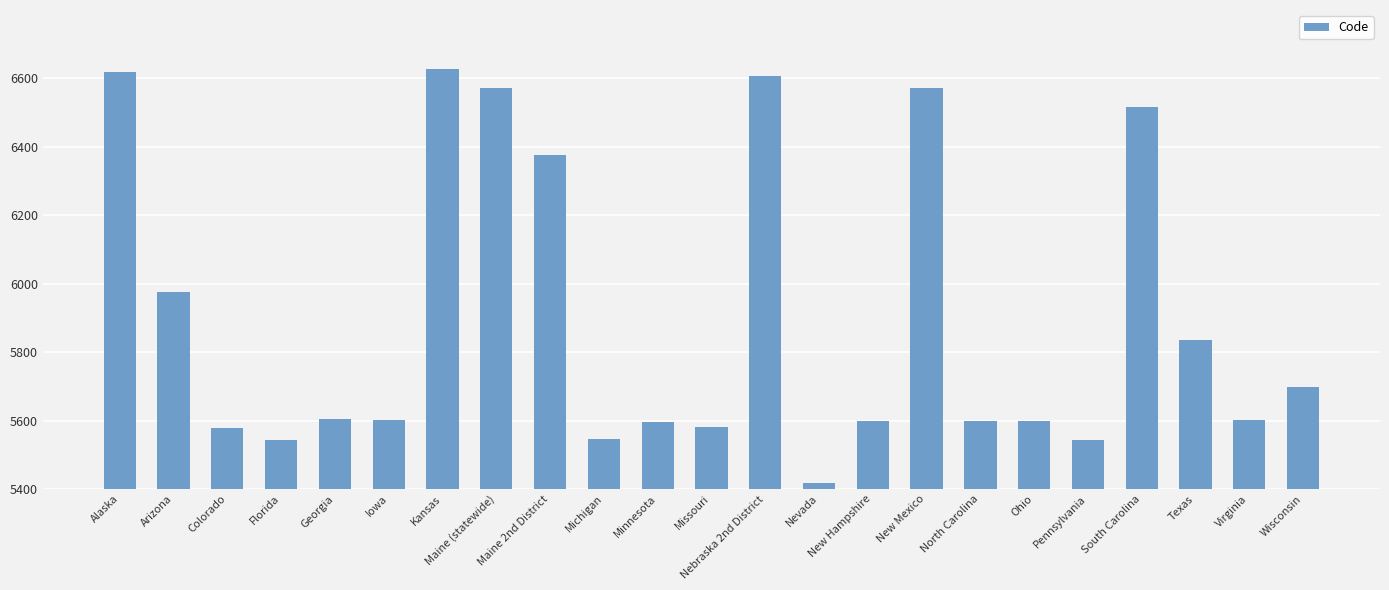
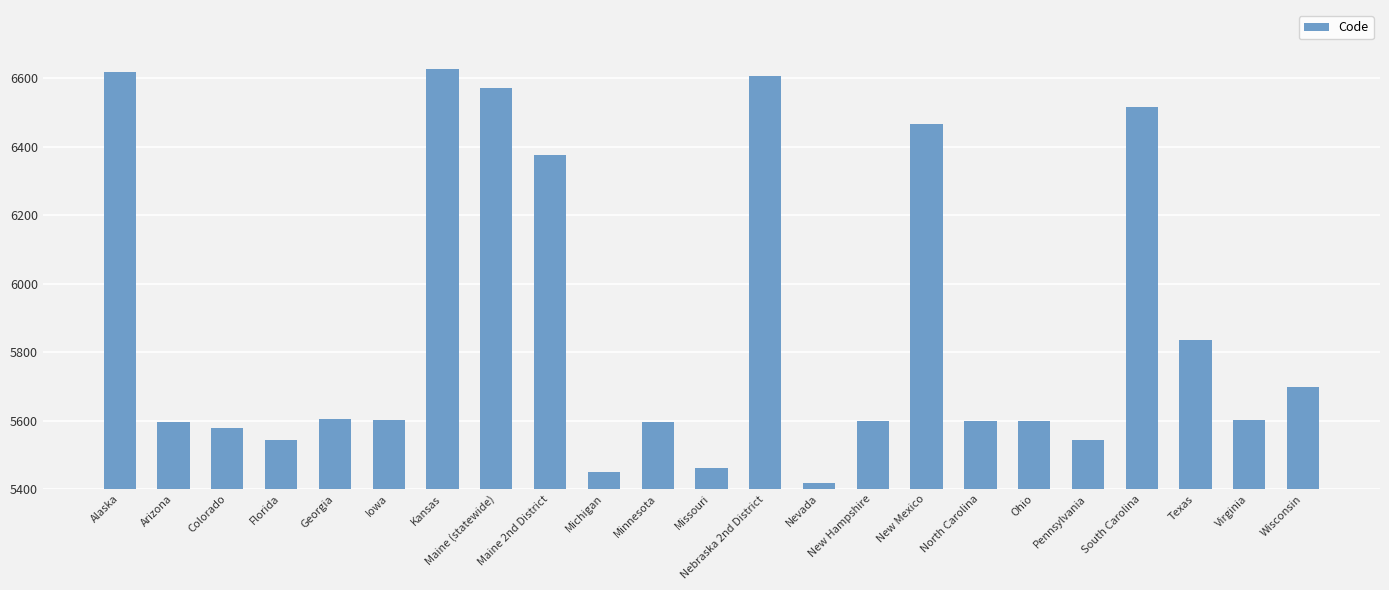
Arizona: 5980 -> 5600
Michigan: 5550 -> 5450
Missouri: 5580 -> 5460
New Mexico: 6570 -> 6470
